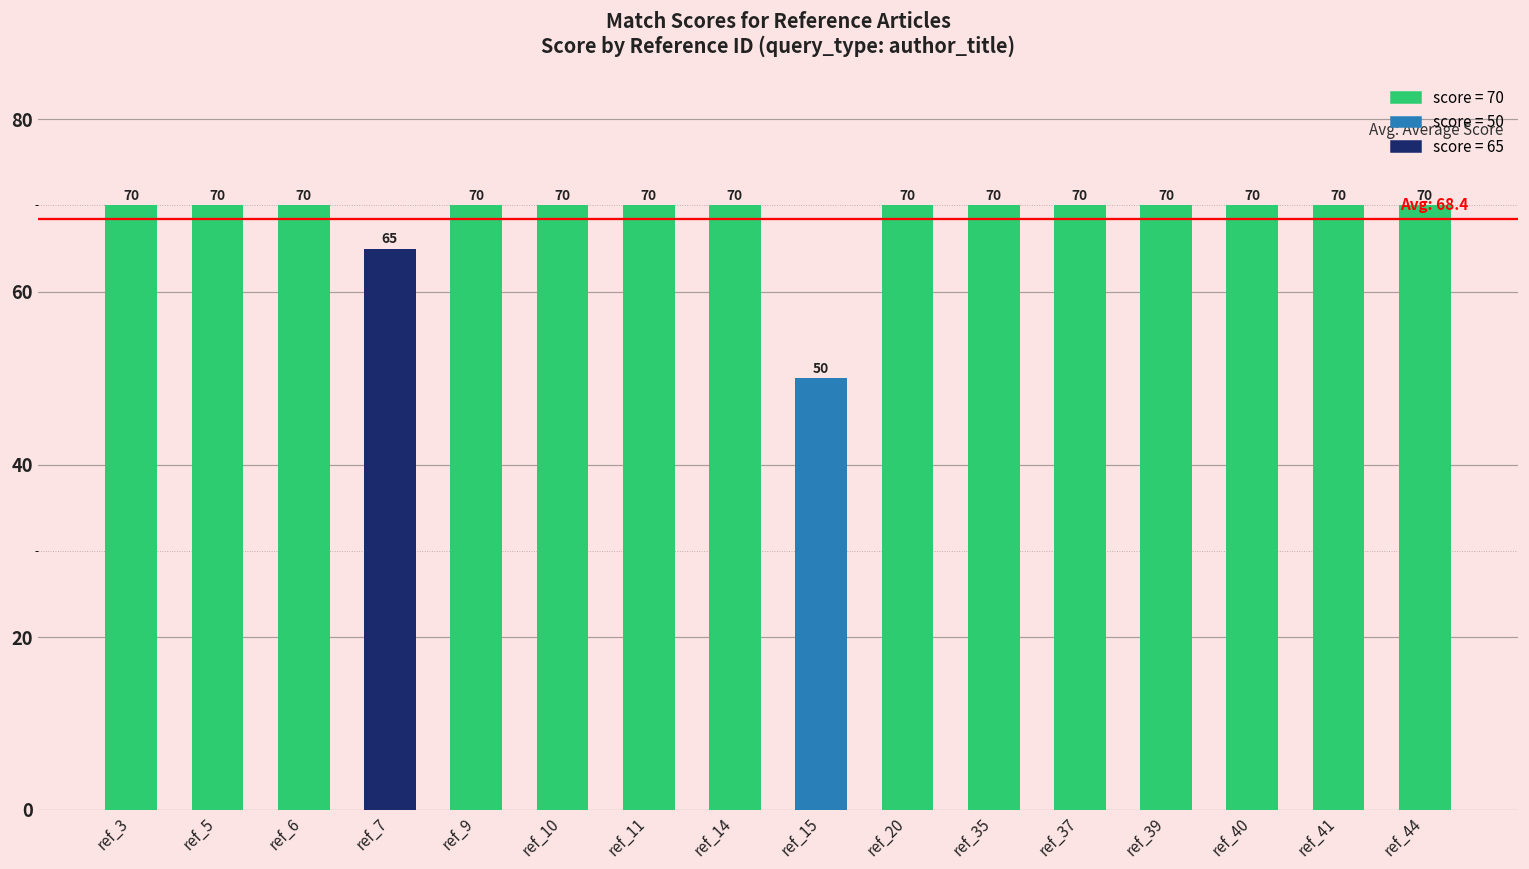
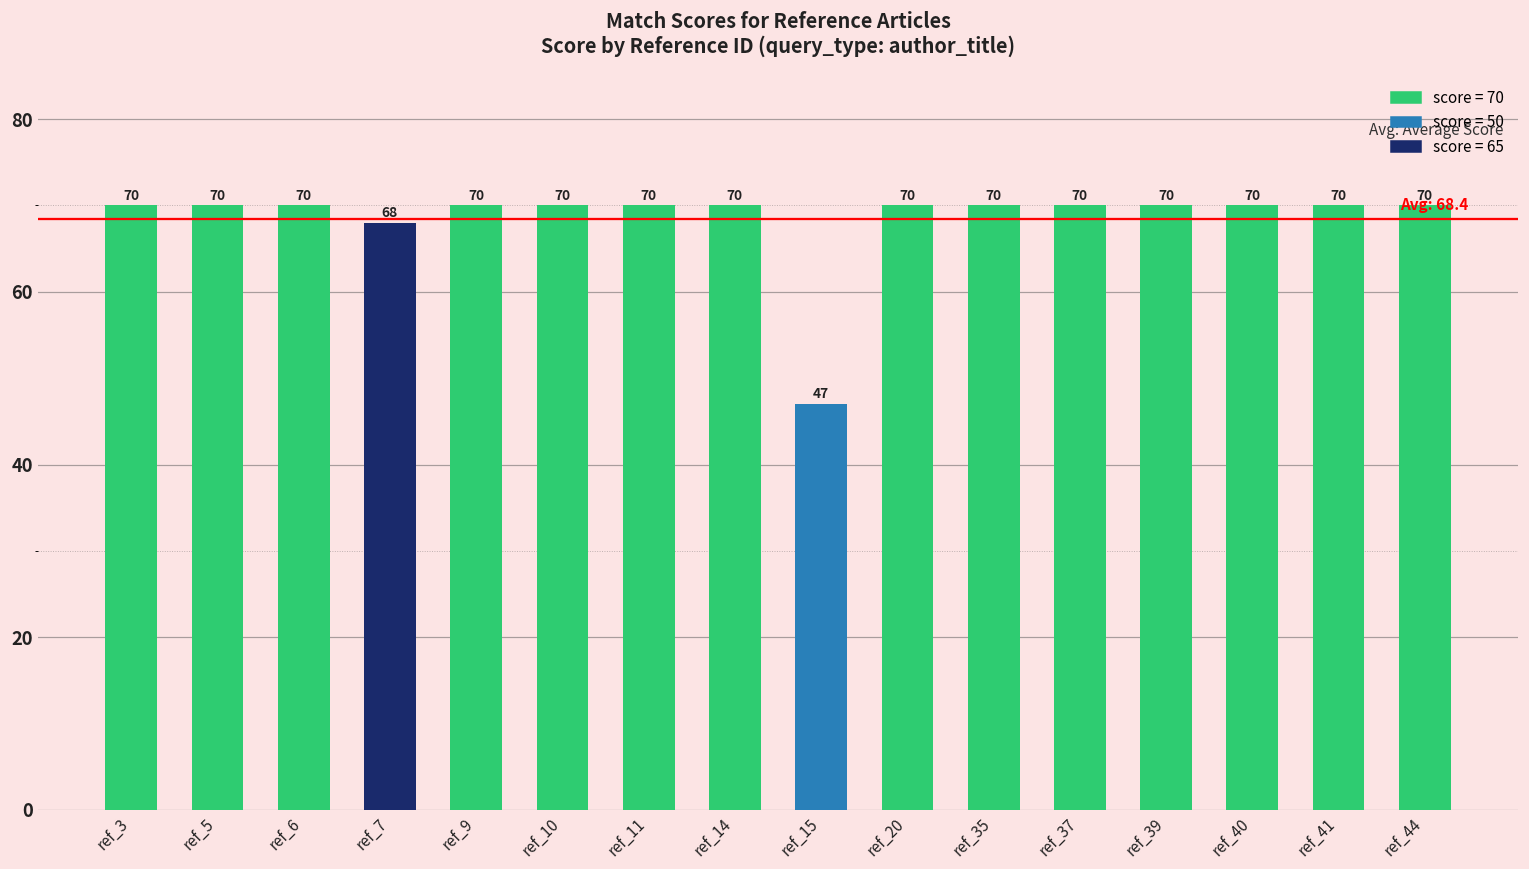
ref_7: 65 -> 68
ref_15: 50 -> 47
